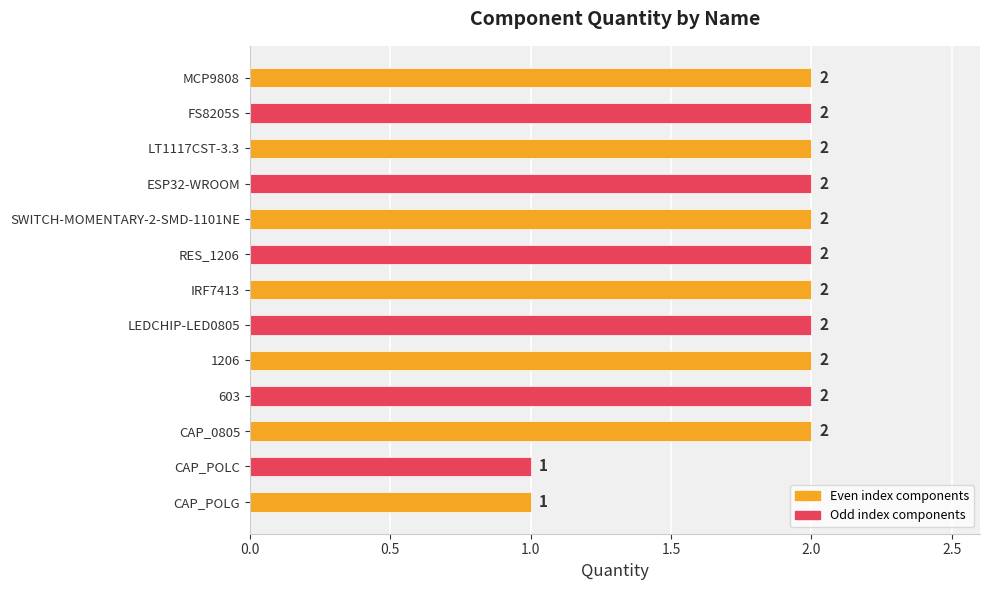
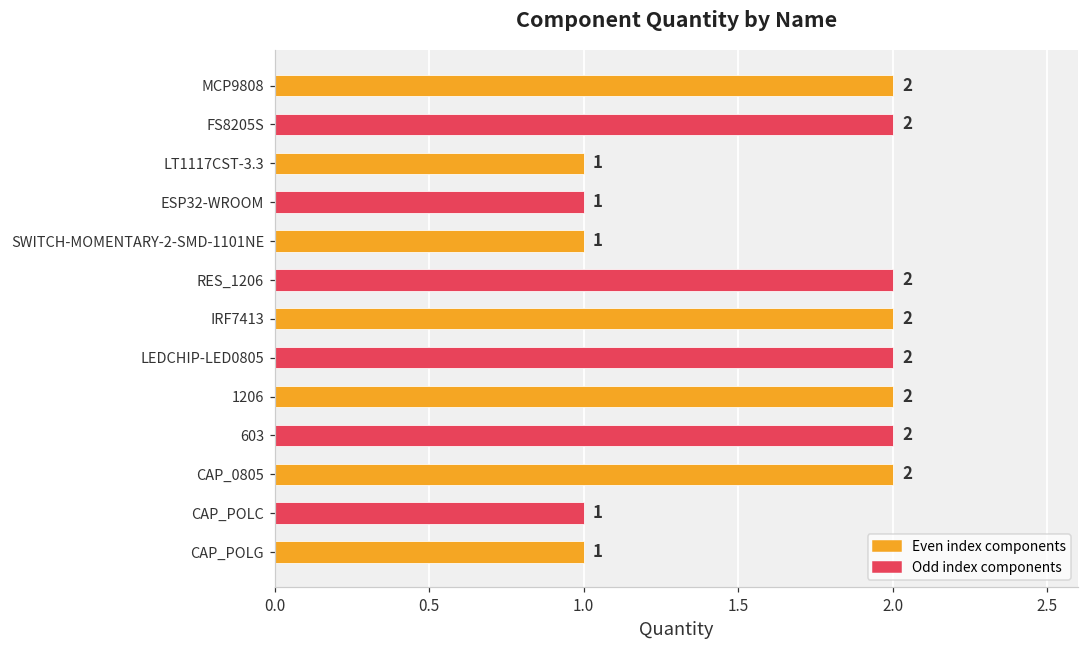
LT1117CST-3.3: 2 -> 1
ESP32-WROOM: 2 -> 1
SWITCH-MOMENTARY-2-SMD-1101NE: 2 -> 1
